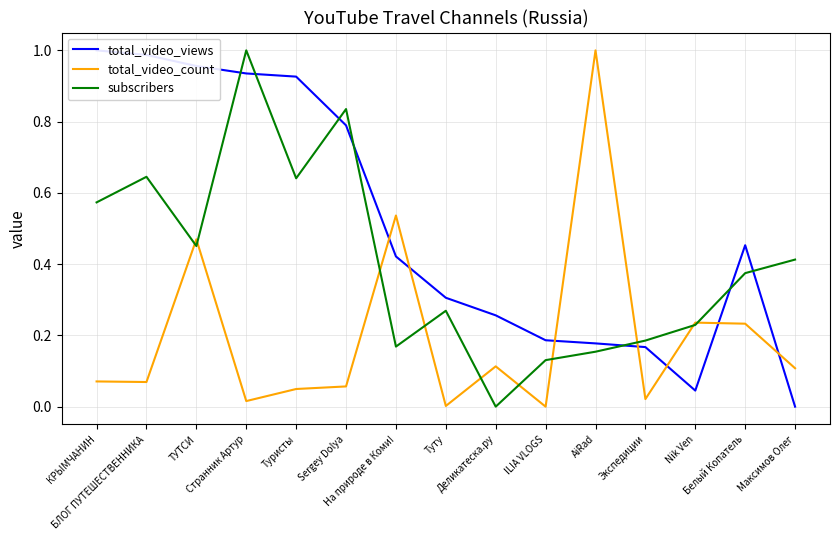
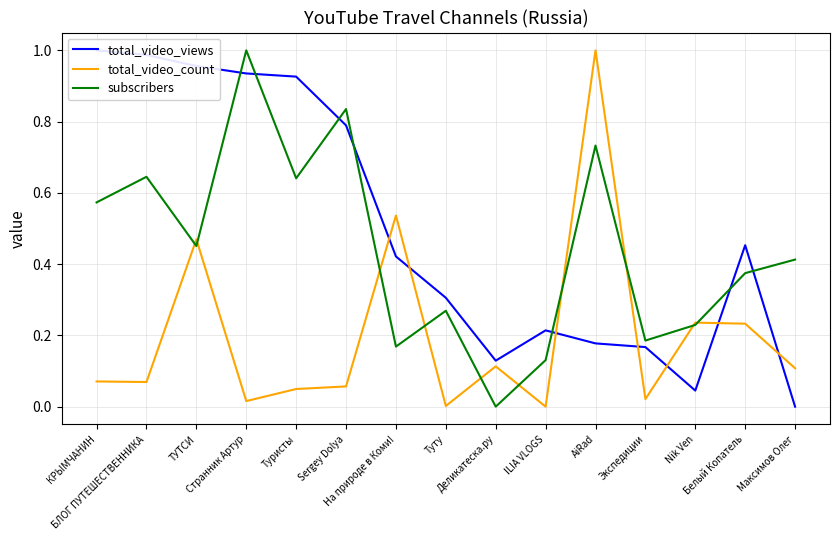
total_video_views, Деликатеска.ру: 0.26 -> 0.13
total_video_views, ILIA VLOGS: 0.19 -> 0.21
subscribers, AiRad: 0.15 -> 0.73
